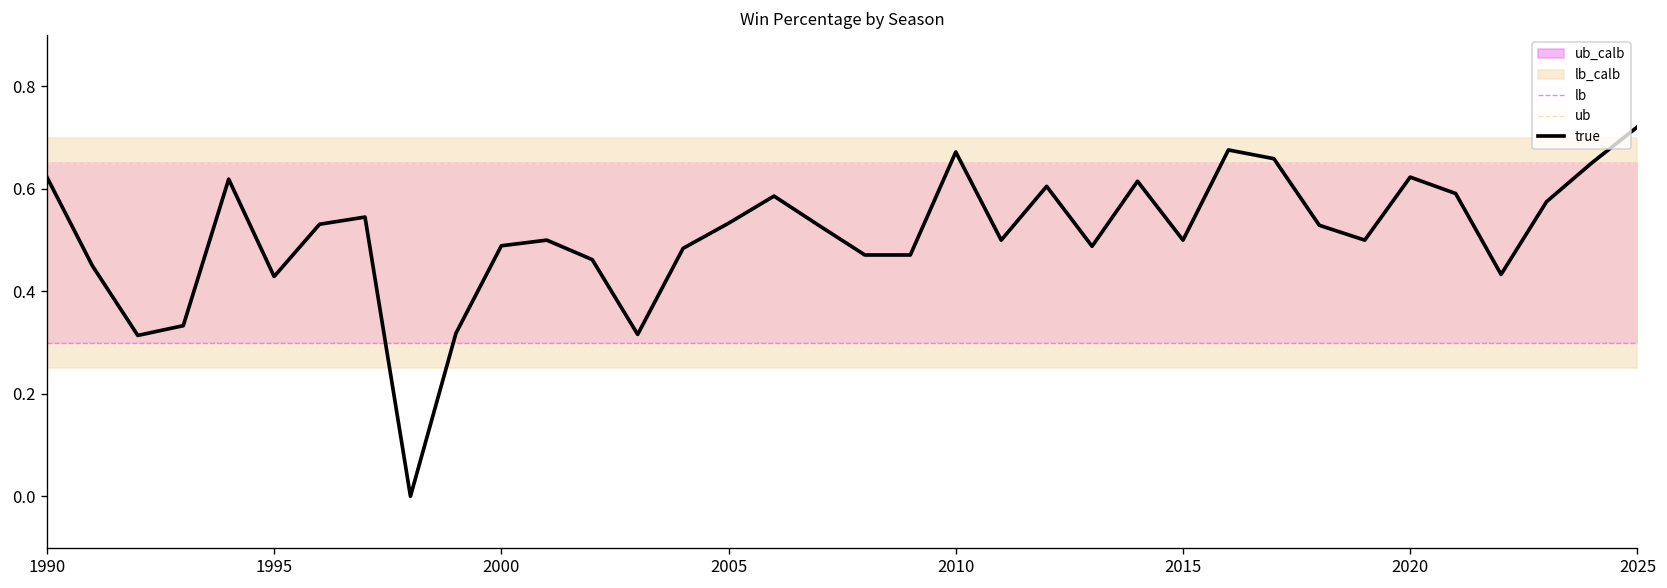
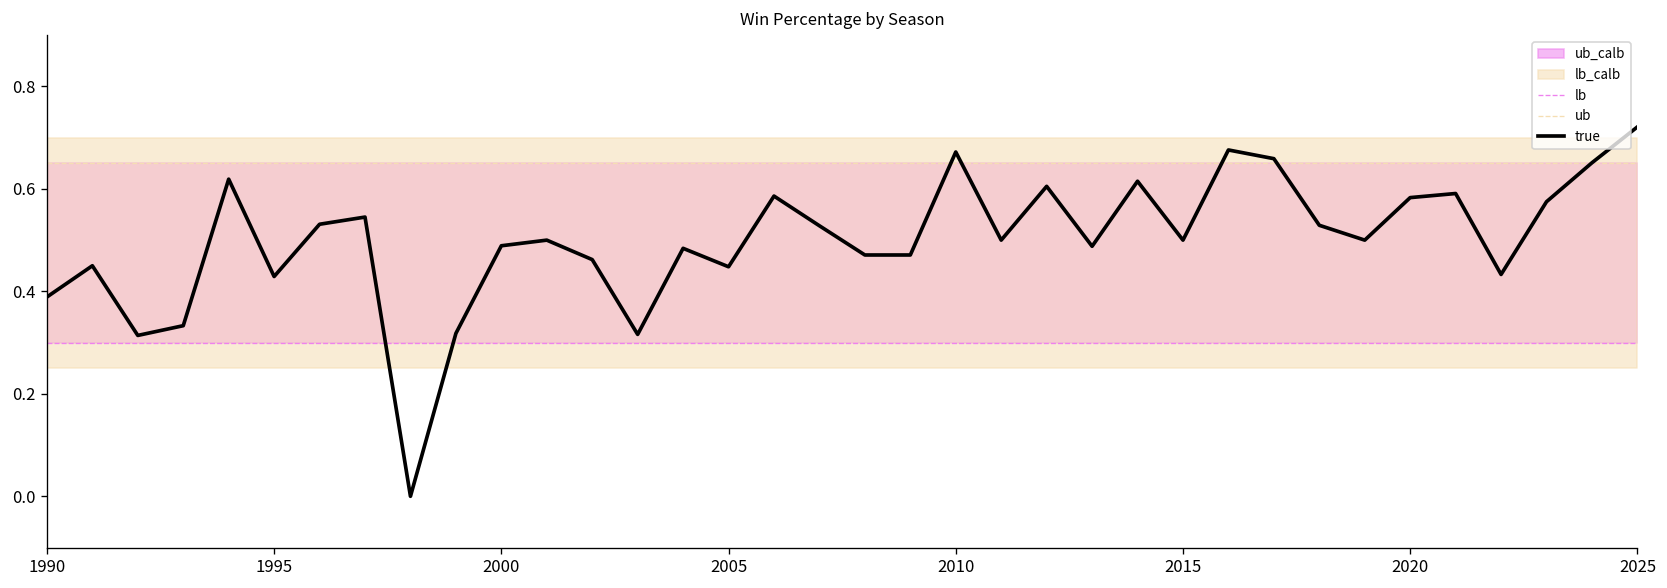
true, 1990: 0.62 -> 0.39
true, 2005: 0.53 -> 0.45
true, 2020: 0.62 -> 0.58
